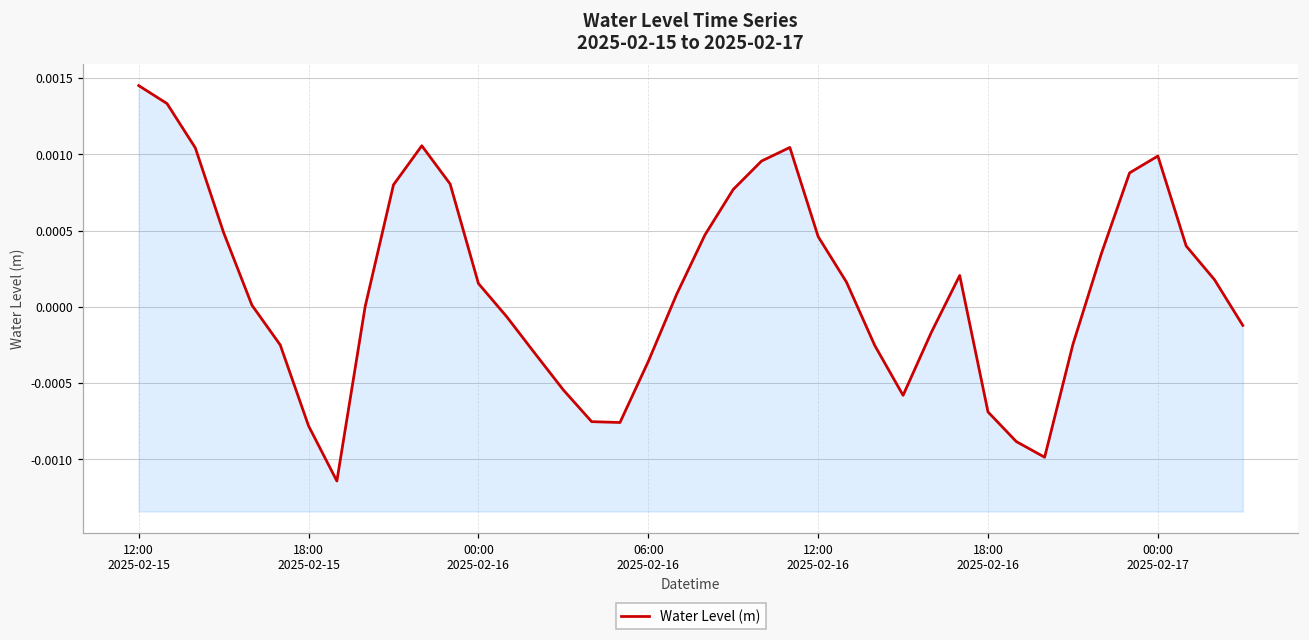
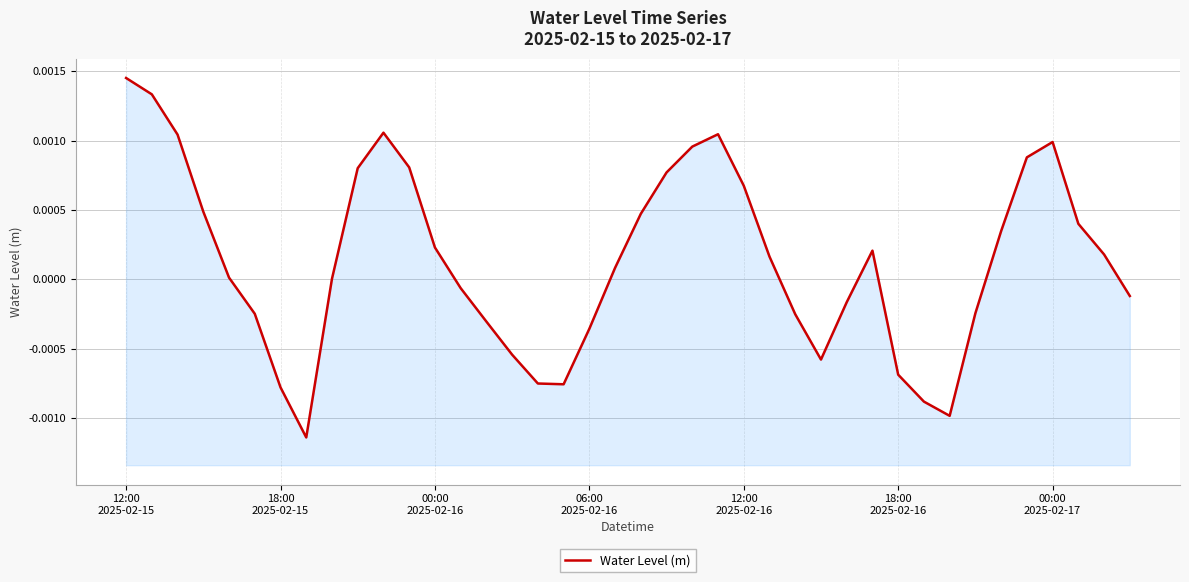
00:00 2025-02-16: 0.00015 -> 0.00023
12:00 2025-02-16: 0.00046 -> 0.00067
